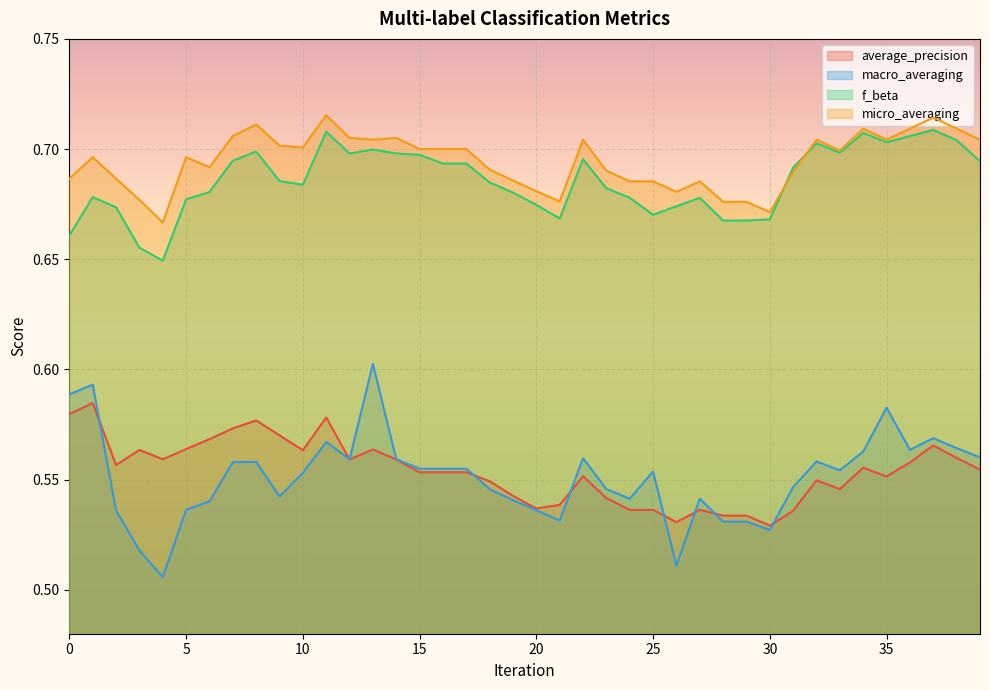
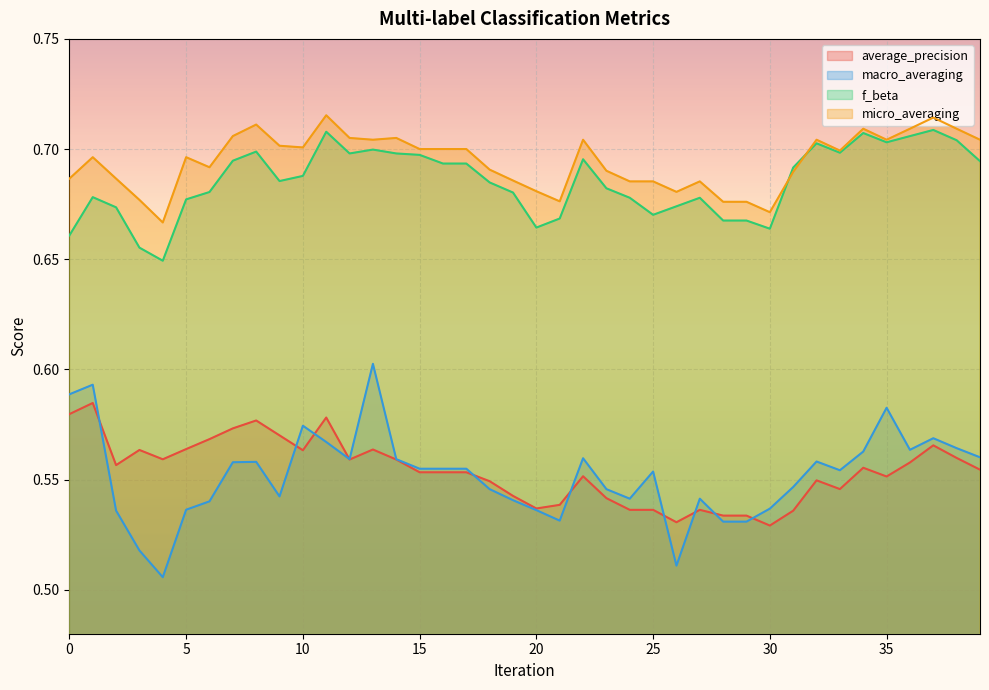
macro_averaging, 10: 0.553 -> 0.574
f_beta, 10: 0.684 -> 0.688
f_beta, 20: 0.675 -> 0.664
macro_averaging, 30: 0.527 -> 0.537
f_beta, 30: 0.668 -> 0.664
